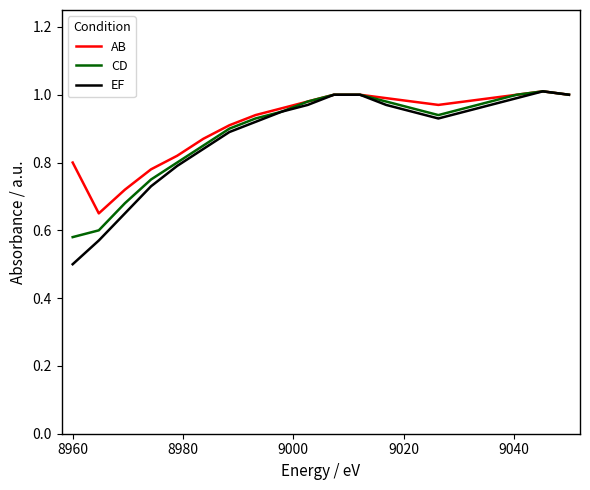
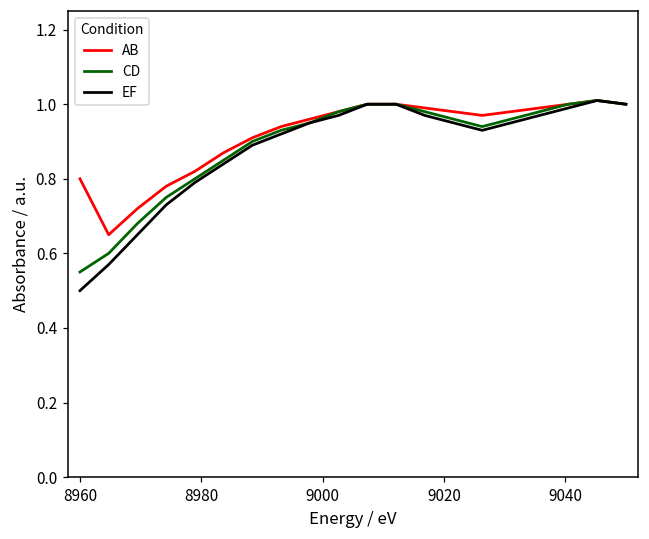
CD, 8960: 0.58 -> 0.55
